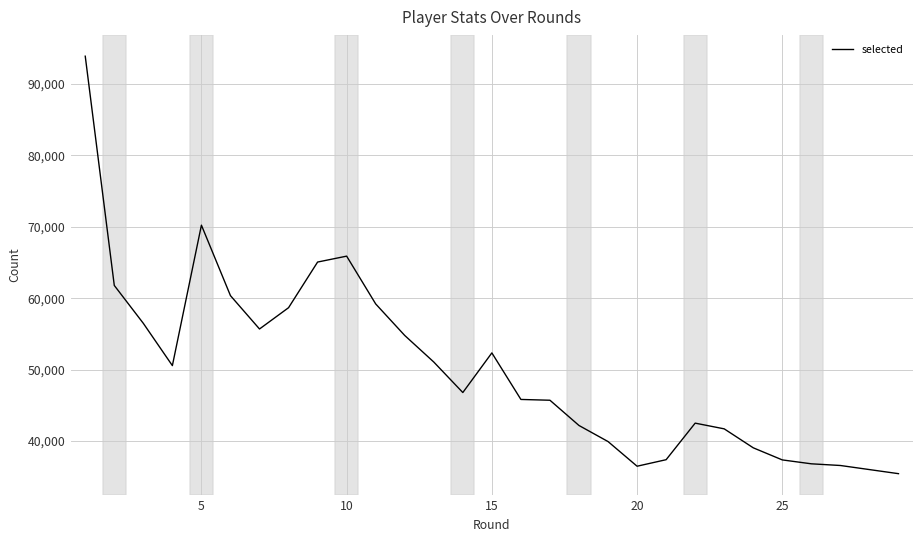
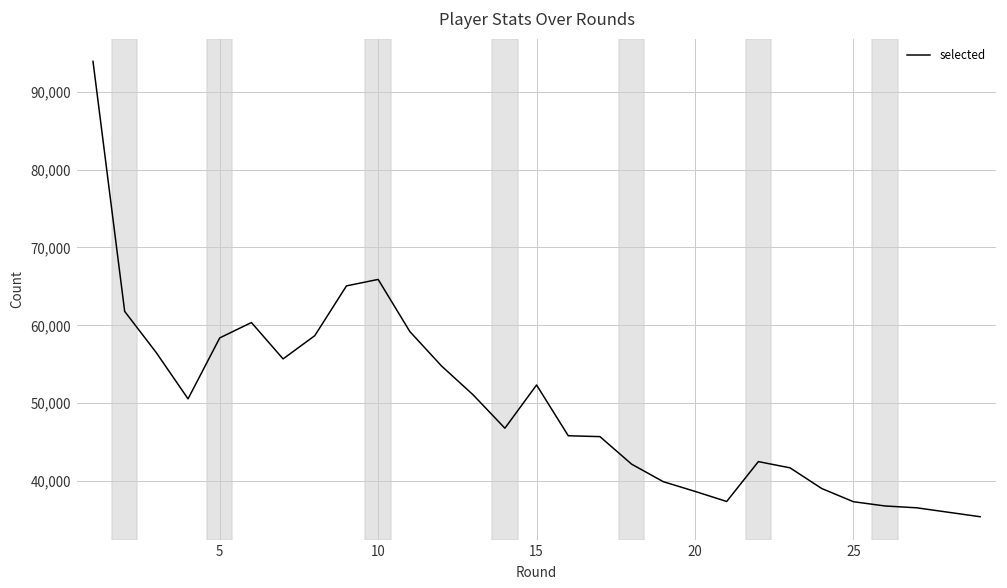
5: 70,000 -> 58,000
20: 36,000 -> 39,000
